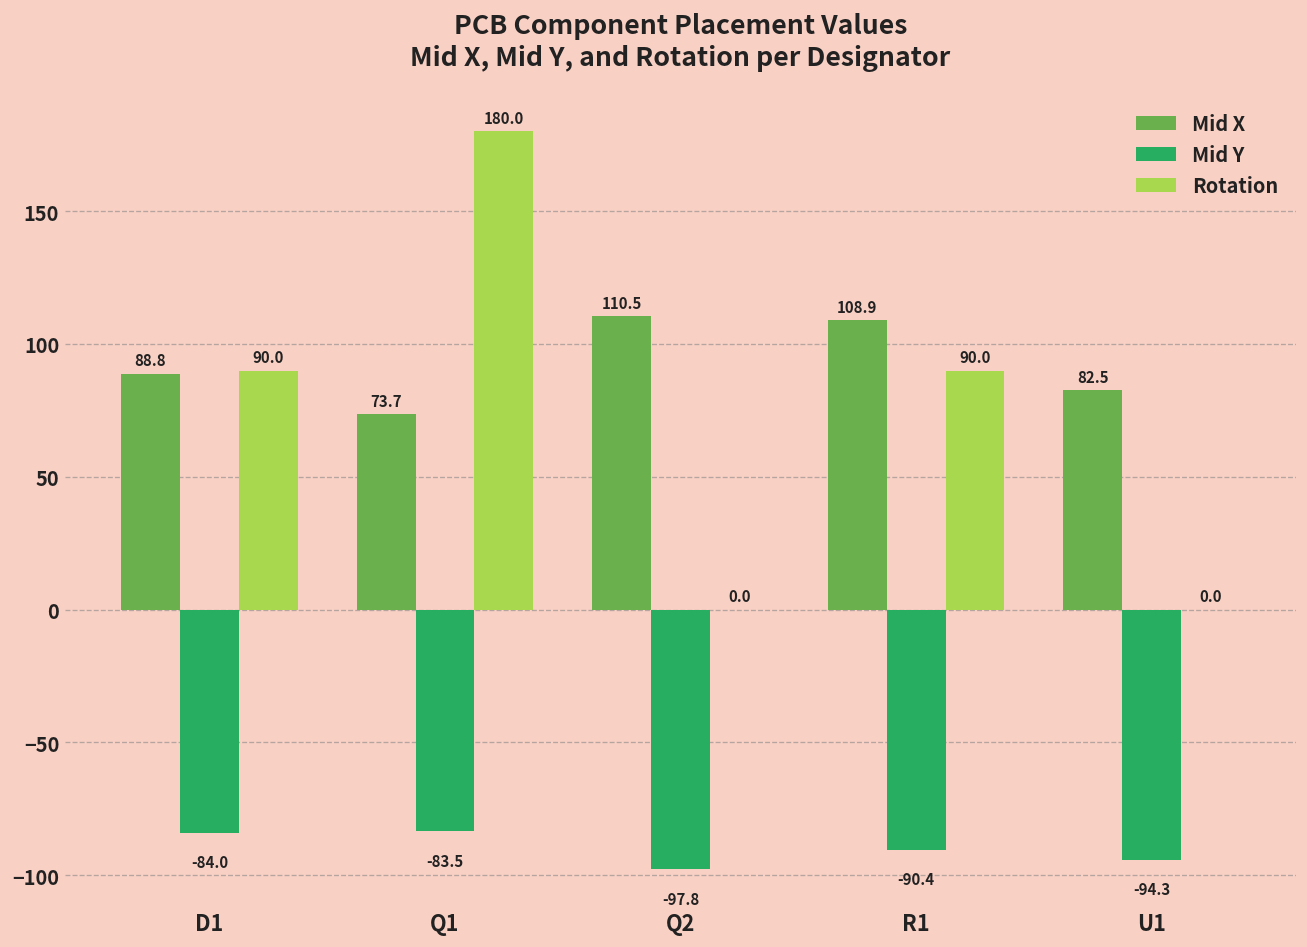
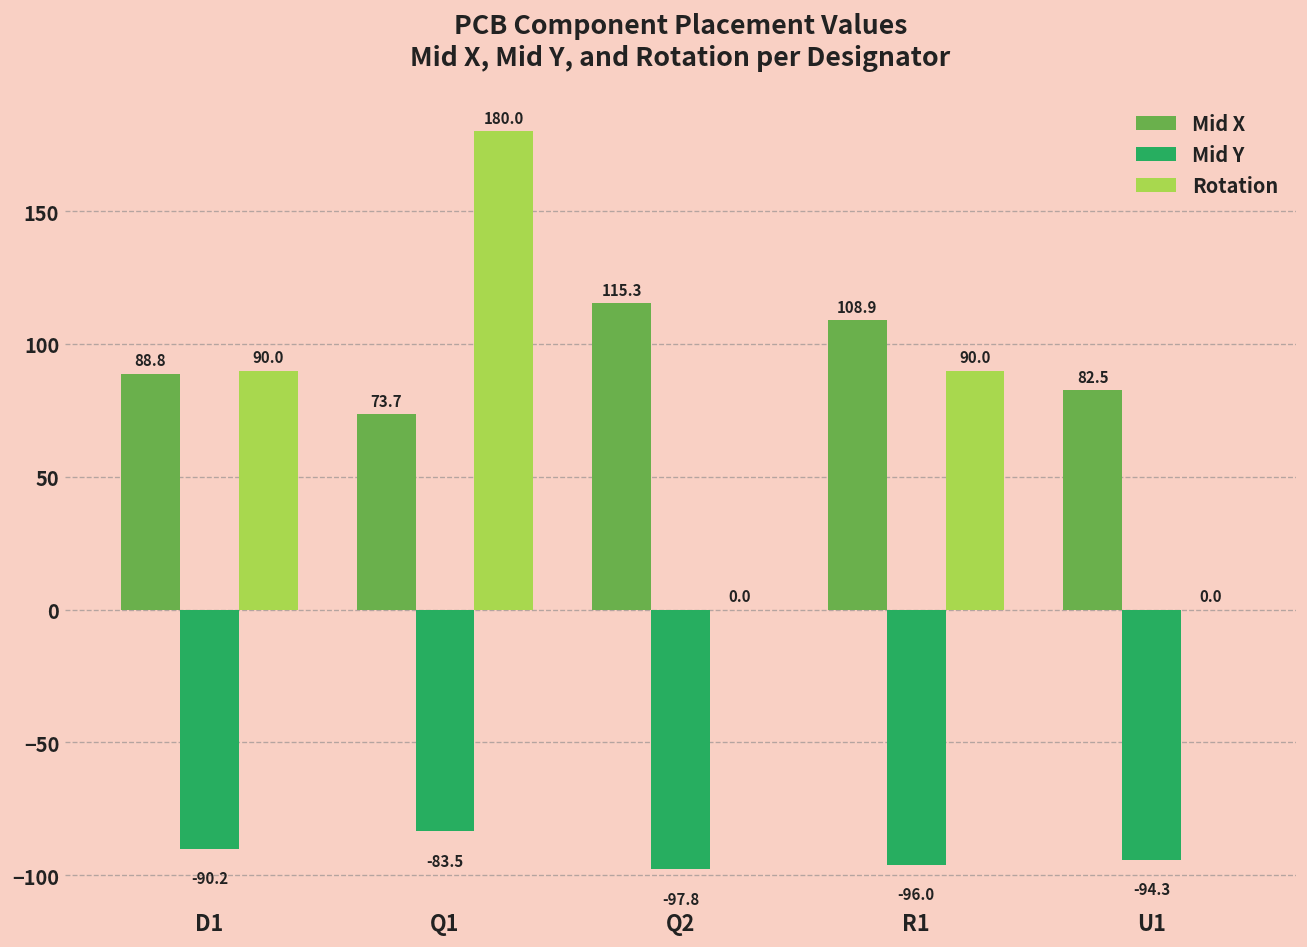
Mid Y, D1: -84.0 -> -90.2
Mid X, Q2: 110.5 -> 115.3
Mid Y, R1: -90.4 -> -96.0
